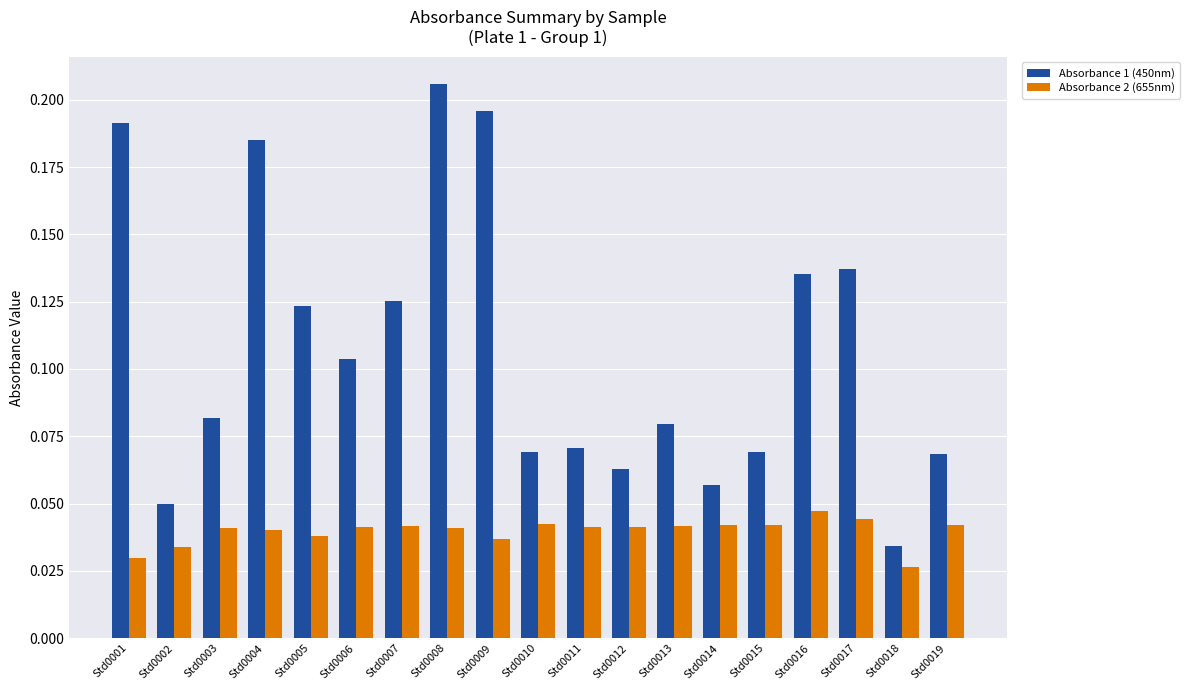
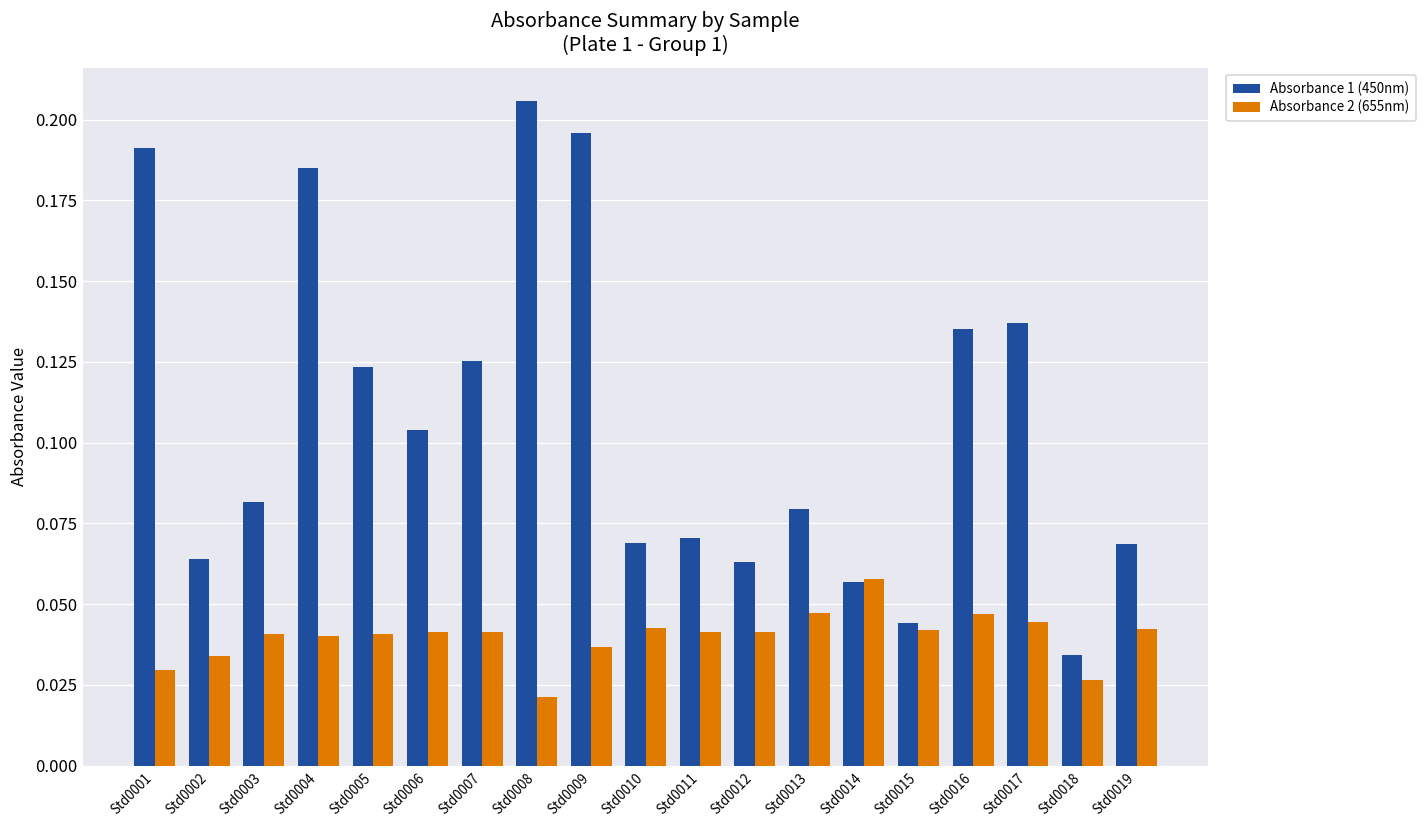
Absorbance 1 (450nm), Std0002: 0.050 -> 0.064
Absorbance 2 (655nm), Std0005: 0.038 -> 0.041
Absorbance 2 (655nm), Std0008: 0.041 -> 0.021
Absorbance 2 (655nm), Std0013: 0.042 -> 0.047
Absorbance 2 (655nm), Std0014: 0.042 -> 0.058
Absorbance 1 (450nm), Std0015: 0.069 -> 0.044
